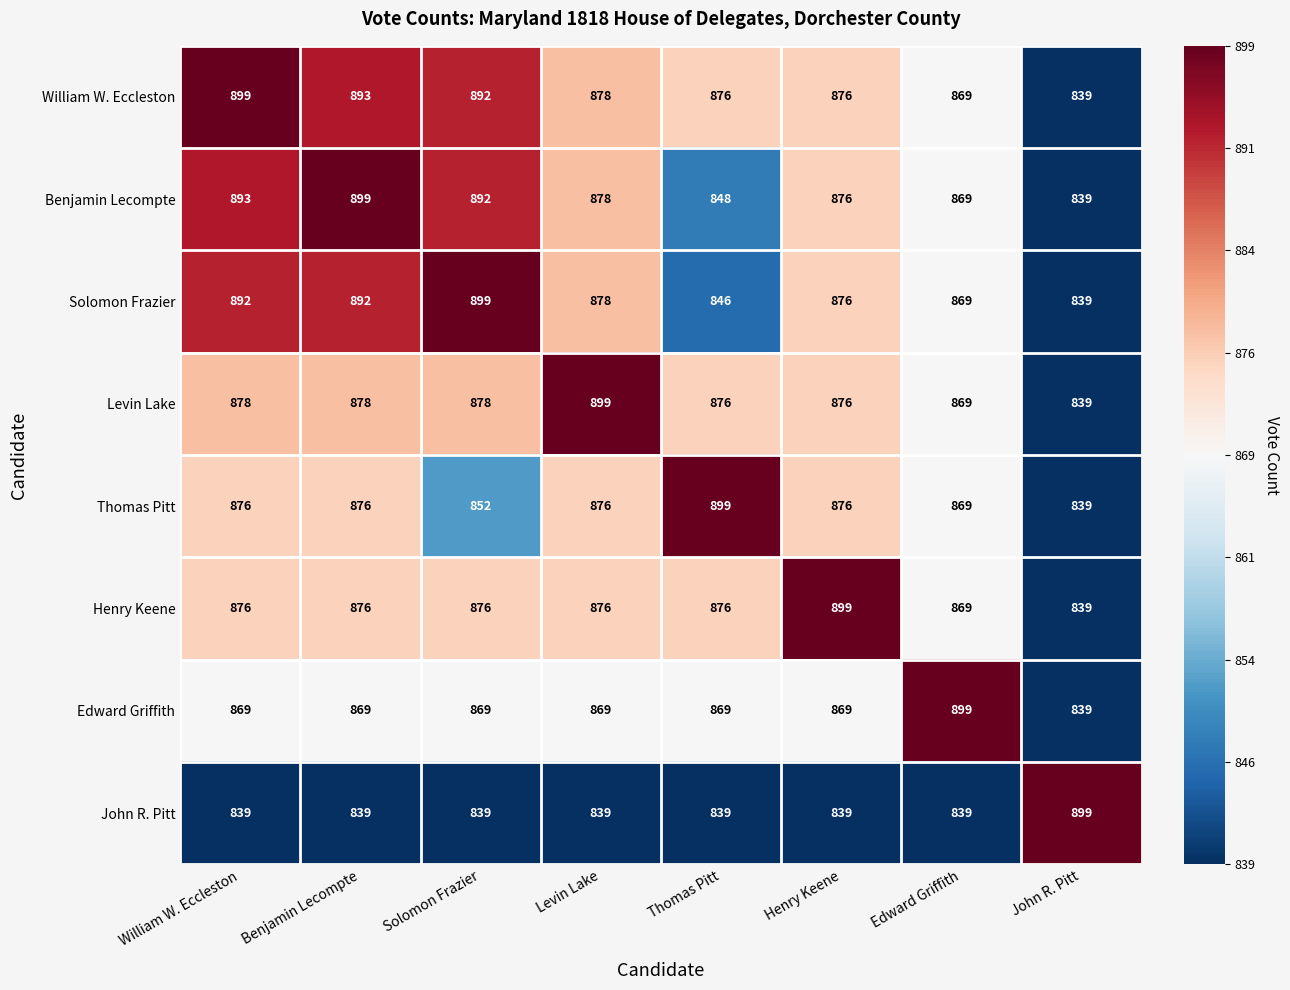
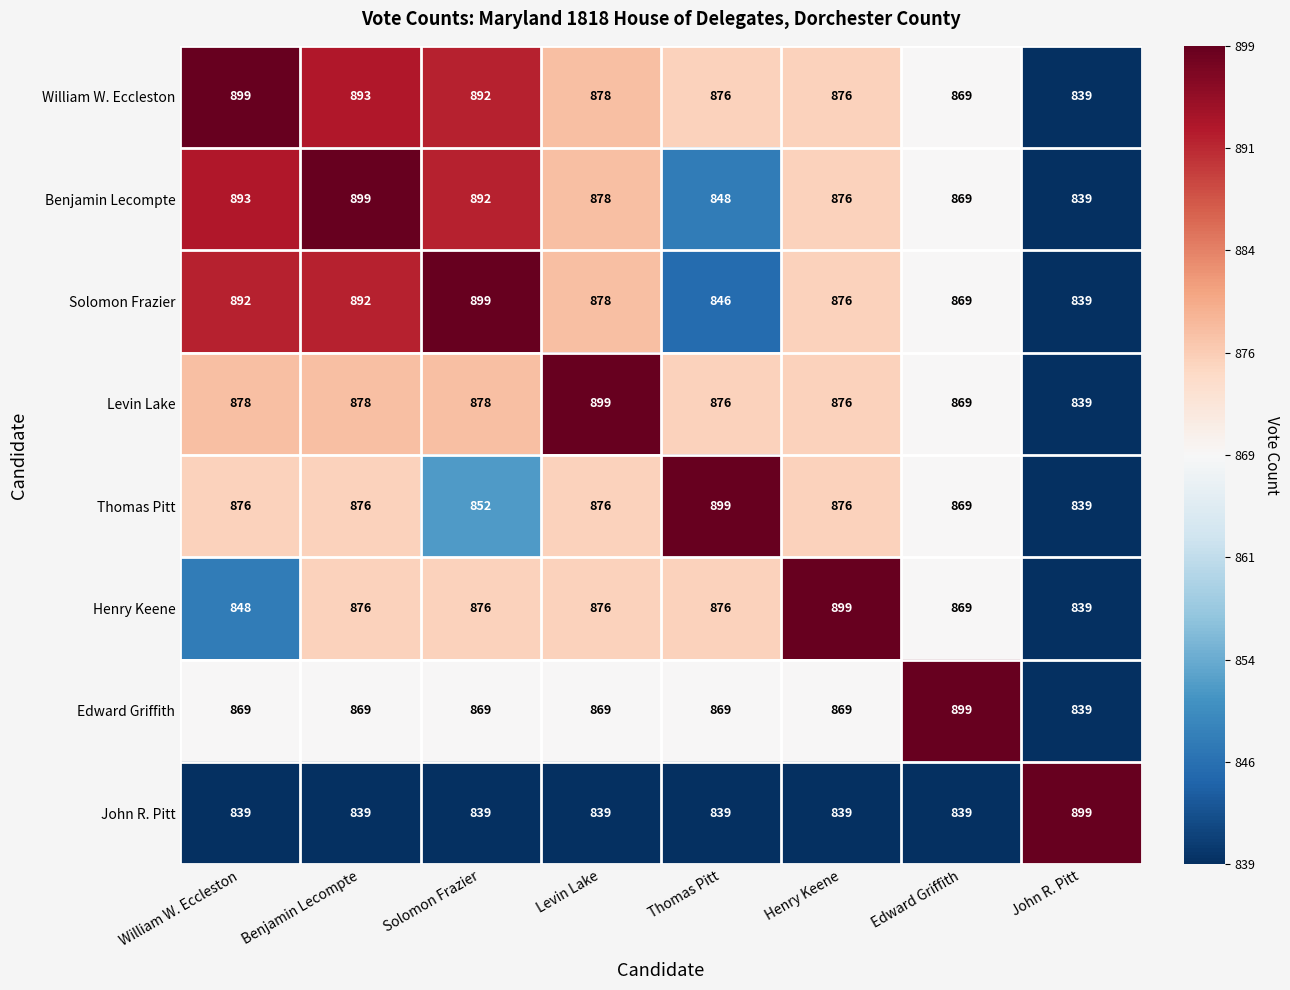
Henry Keene, William W. Eccleston: 876 -> 848
